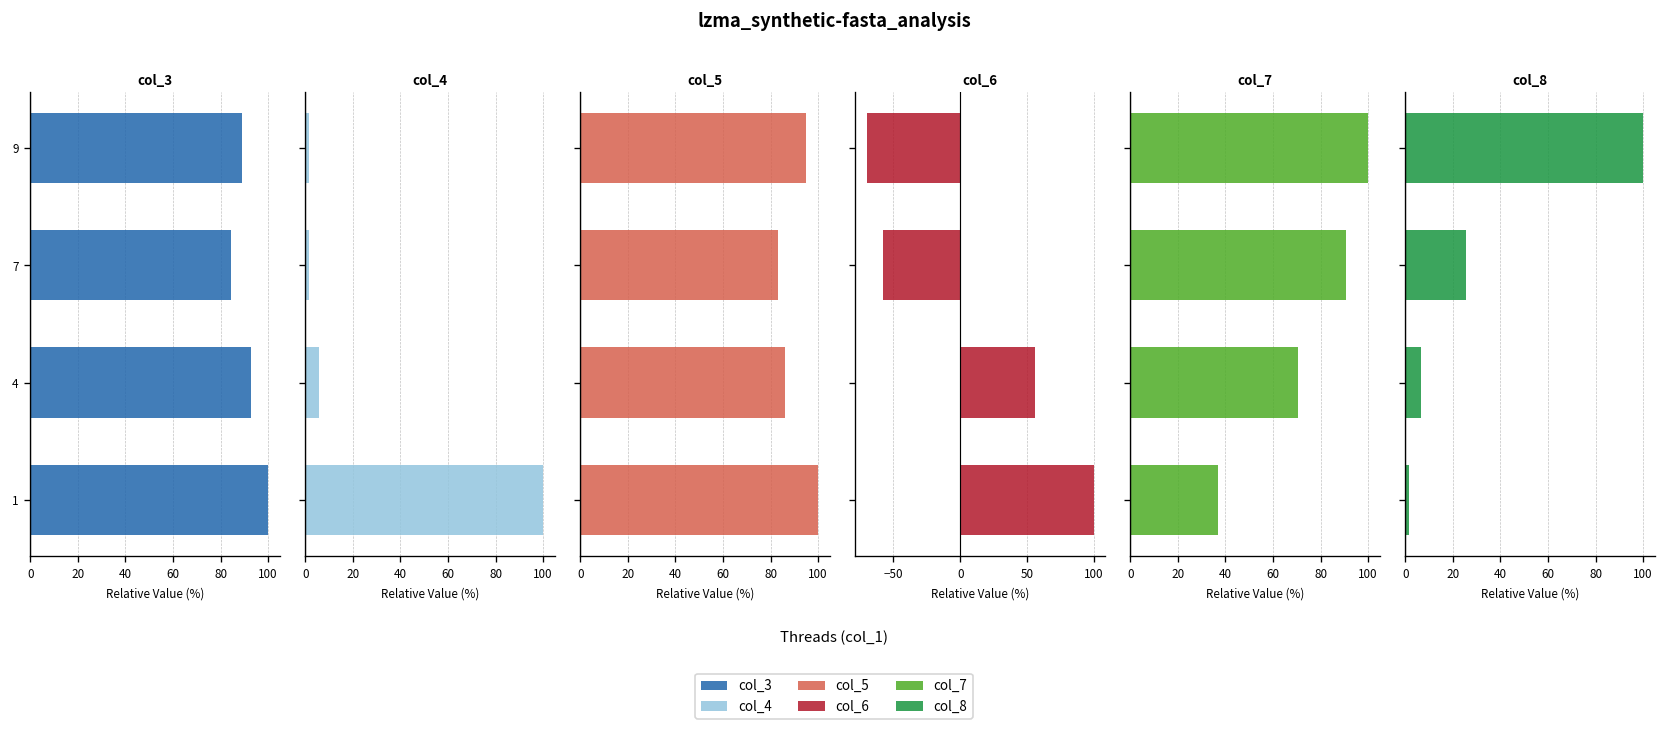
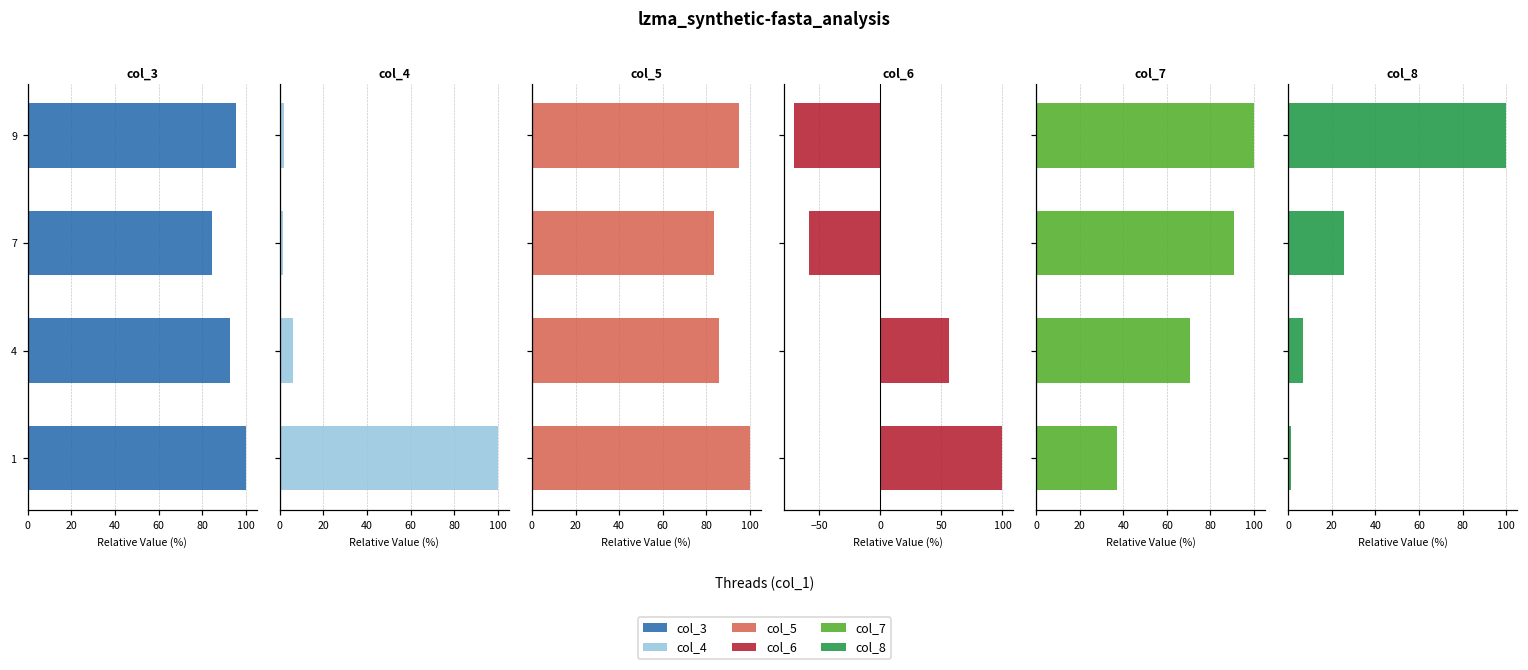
col_3, 9: 89 -> 96
